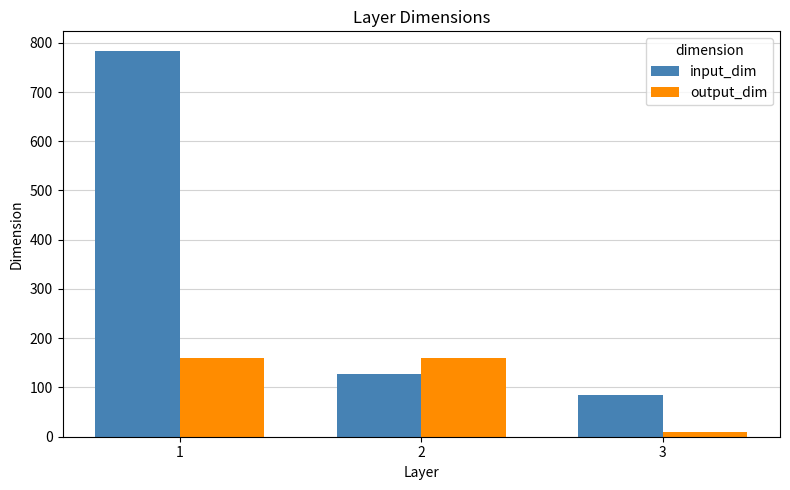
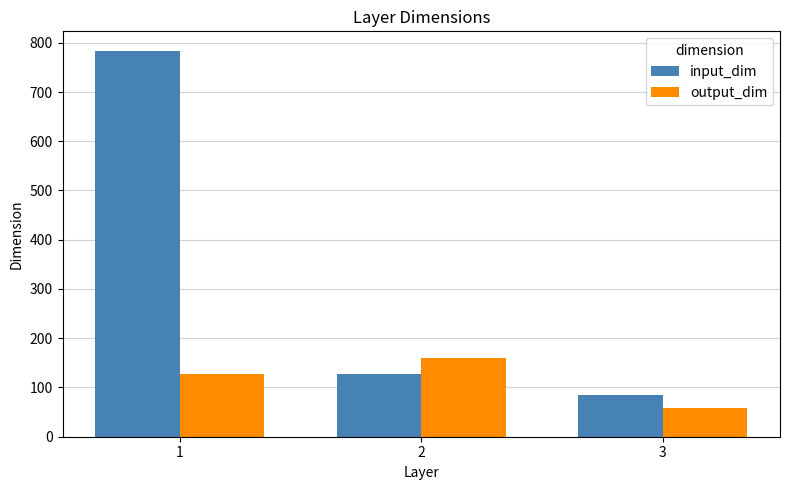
output_dim, 1: 160 -> 130
output_dim, 3: 10 -> 60
